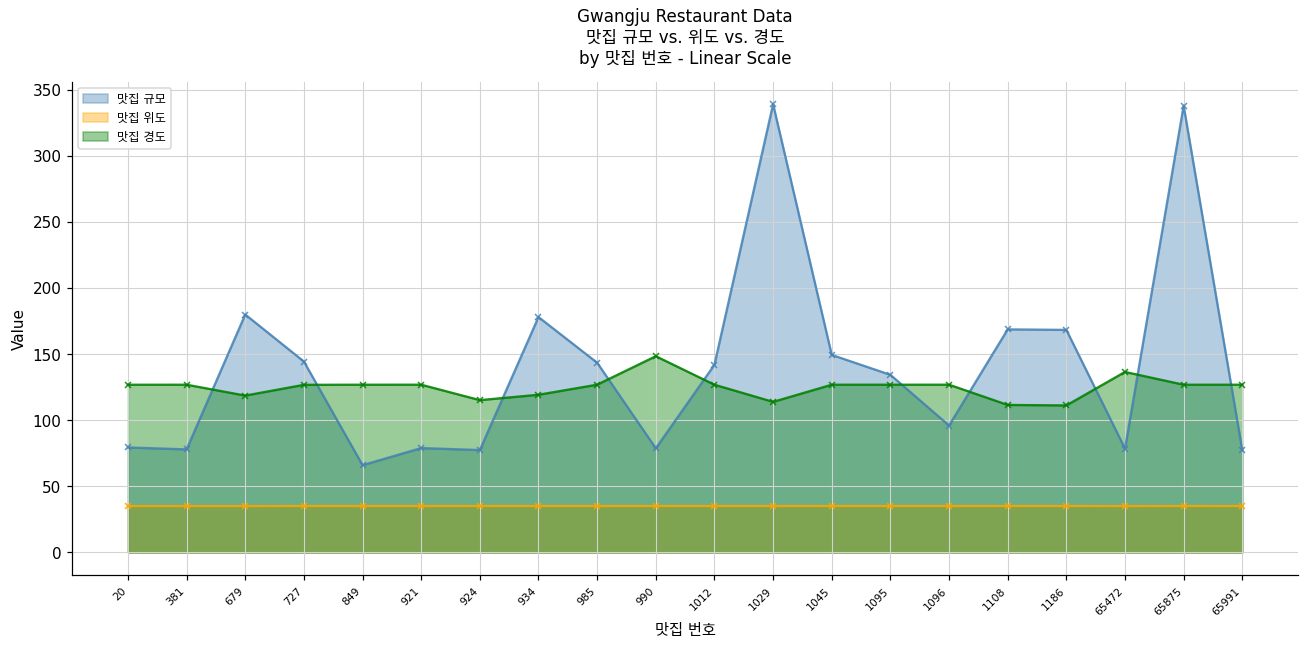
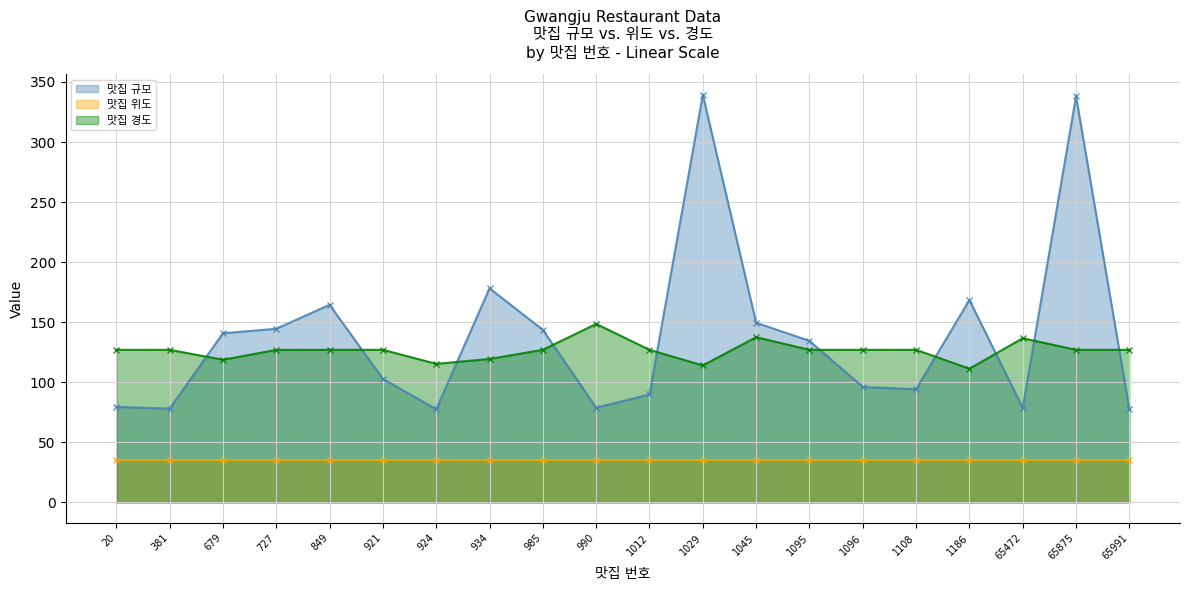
맛집 규모, 679: 180 -> 141
맛집 규모, 849: 66 -> 164
맛집 규모, 921: 79 -> 103
맛집 규모, 1012: 142 -> 90
맛집 경도, 1045: 127 -> 137
맛집 규모, 1108: 169 -> 94
맛집 경도, 1108: 112 -> 127
